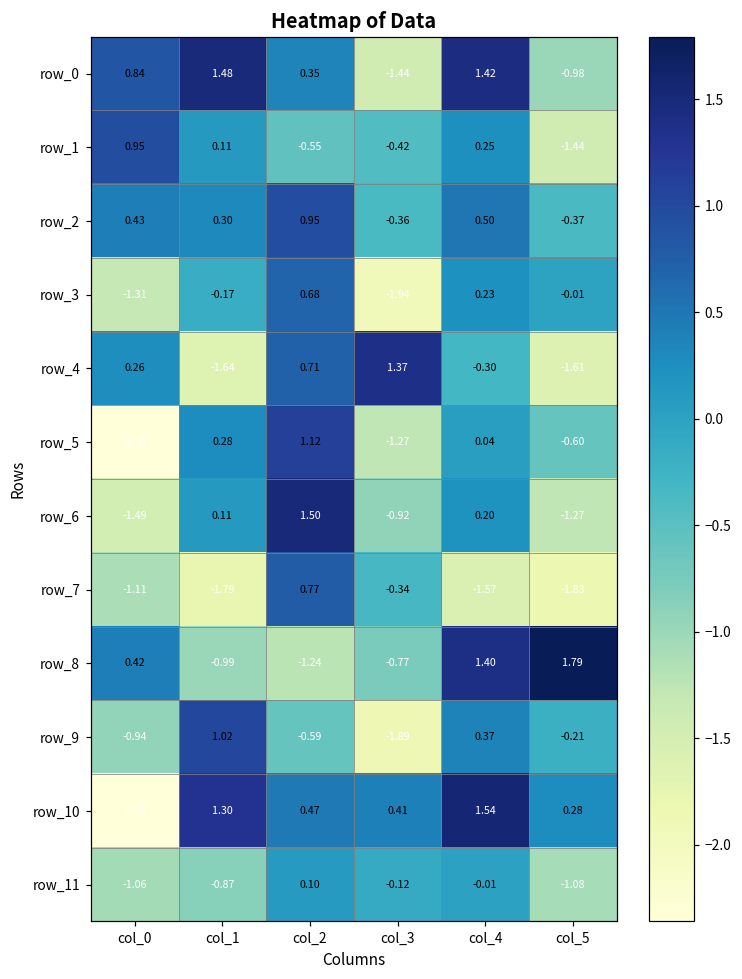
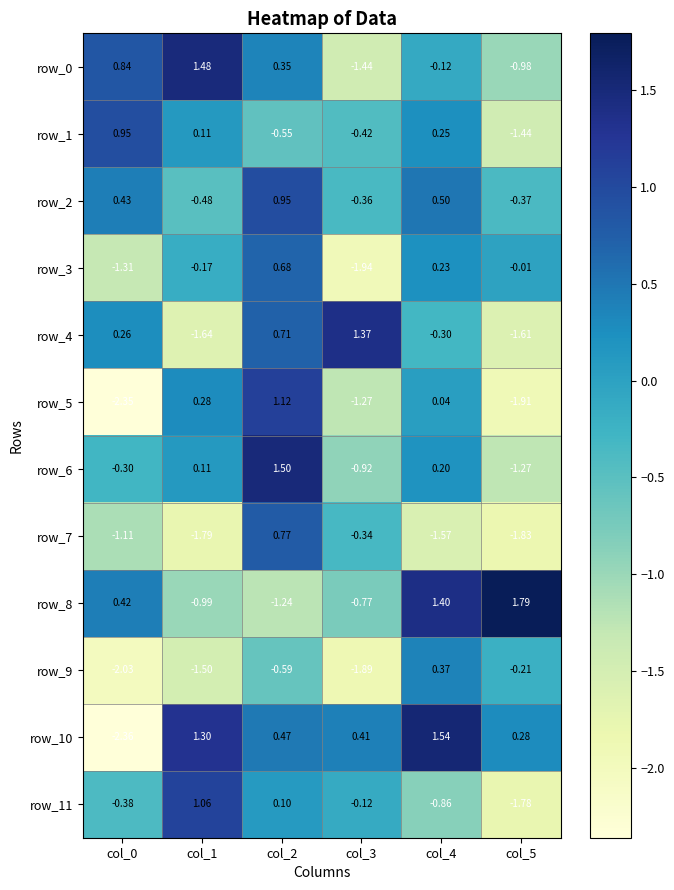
row_0, col_4: 1.42 -> -0.12
row_2, col_1: 0.30 -> -0.48
row_5, col_5: -0.60 -> -1.91
row_6, col_0: -1.49 -> -0.30
row_9, col_0: -0.94 -> -2.03
row_9, col_1: 1.02 -> -1.50
row_11, col_0: -1.06 -> -0.38
row_11, col_1: -0.87 -> 1.06
row_11, col_4: -0.01 -> -0.86
row_11, col_5: -1.08 -> -1.78
